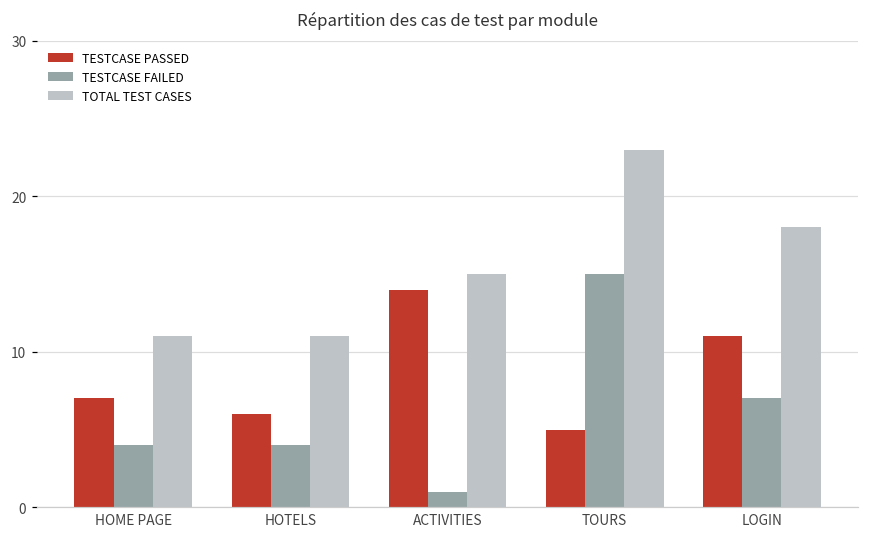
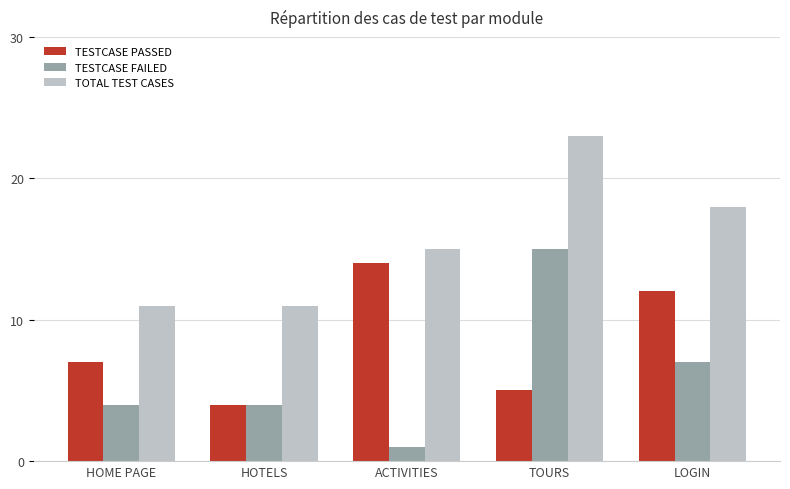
TESTCASE PASSED, HOTELS: 6 -> 4
TESTCASE PASSED, LOGIN: 11 -> 12
